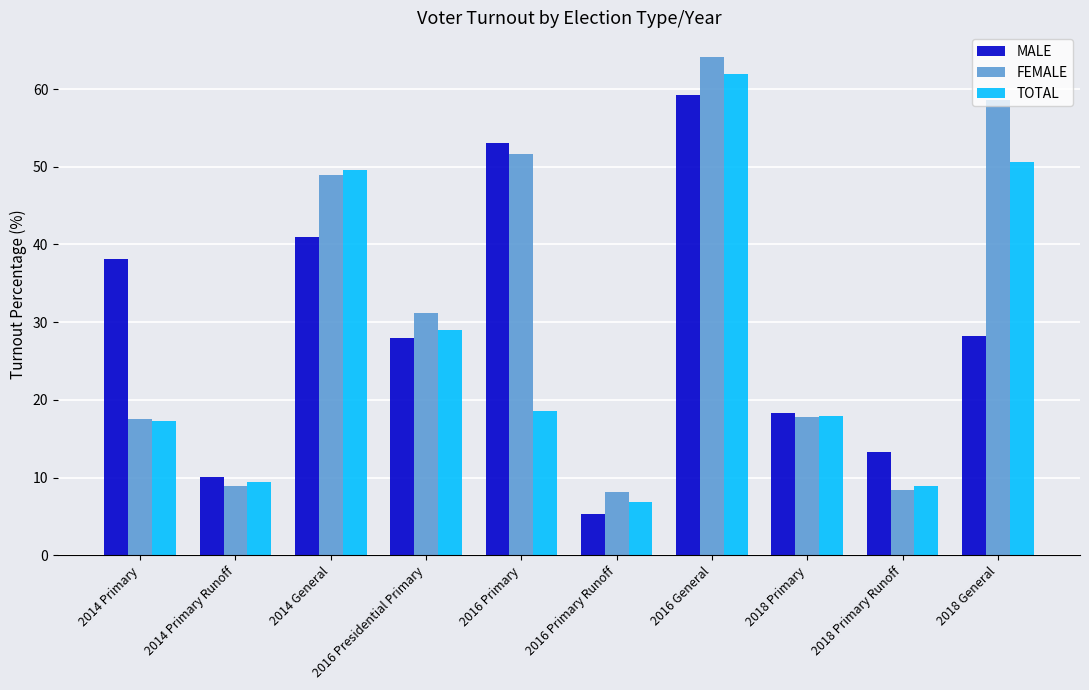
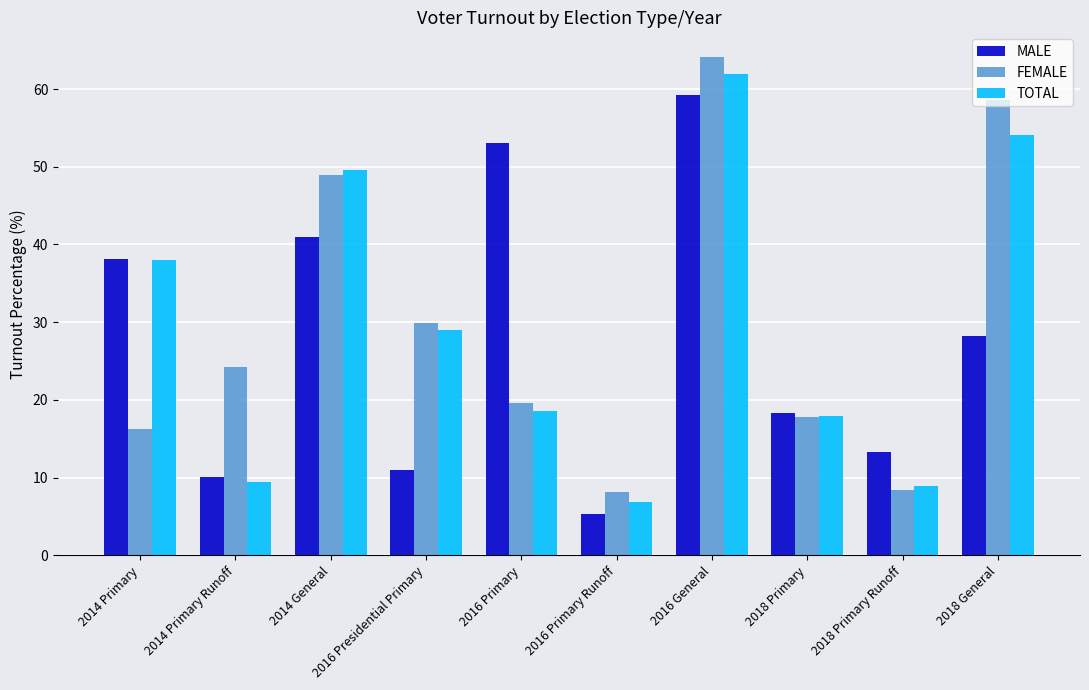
FEMALE, 2014 Primary: 18 -> 16
TOTAL, 2014 Primary: 17 -> 38
FEMALE, 2014 Primary Runoff: 9 -> 24
MALE, 2016 Presidential Primary: 28 -> 11
FEMALE, 2016 Presidential Primary: 31 -> 30
FEMALE, 2016 Primary: 52 -> 20
TOTAL, 2018 General: 51 -> 54
